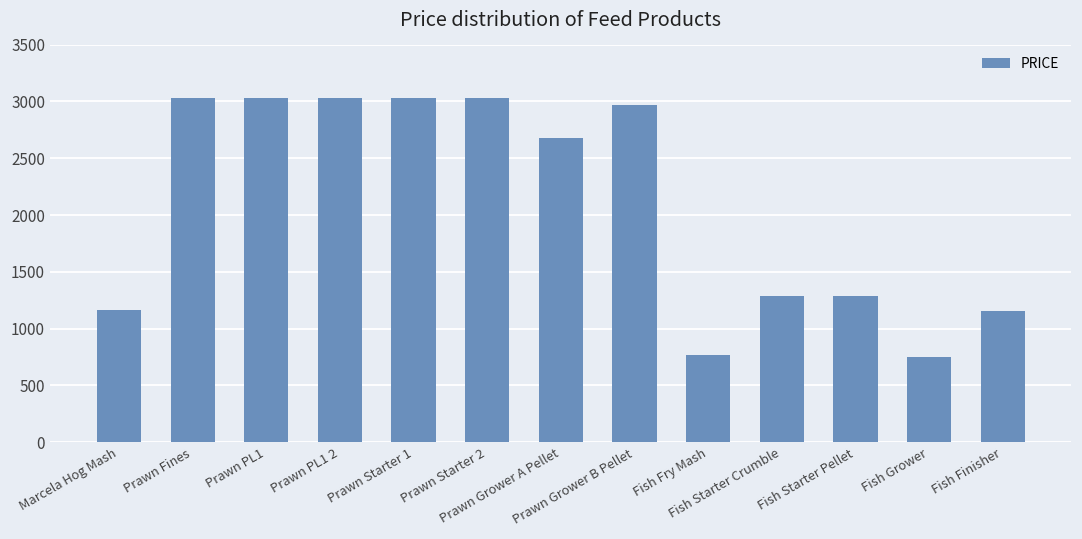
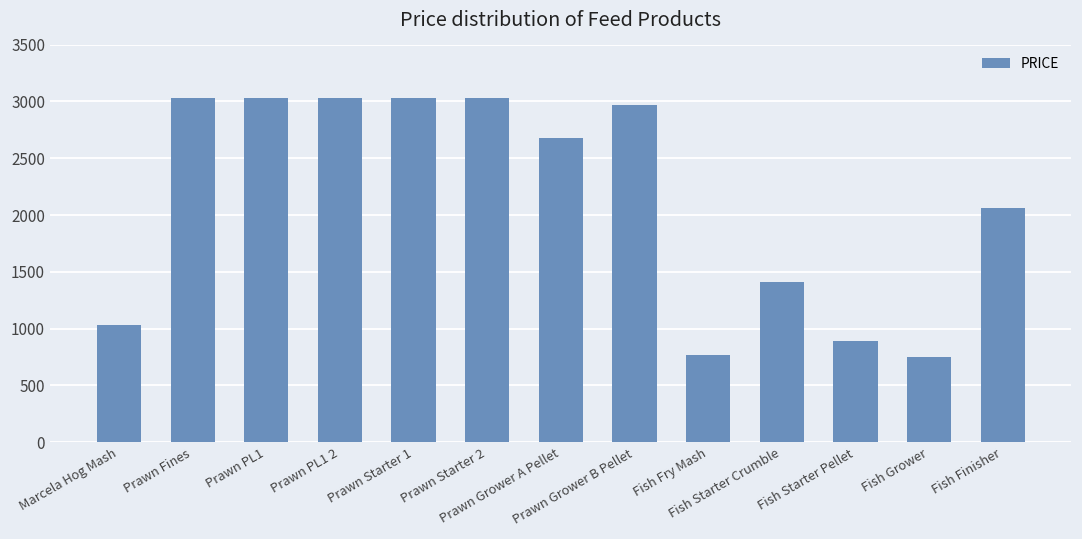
Marcela Hog Mash: 1160 -> 1030
Fish Starter Crumble: 1290 -> 1410
Fish Starter Pellet: 1280 -> 890
Fish Finisher: 1160 -> 2060
